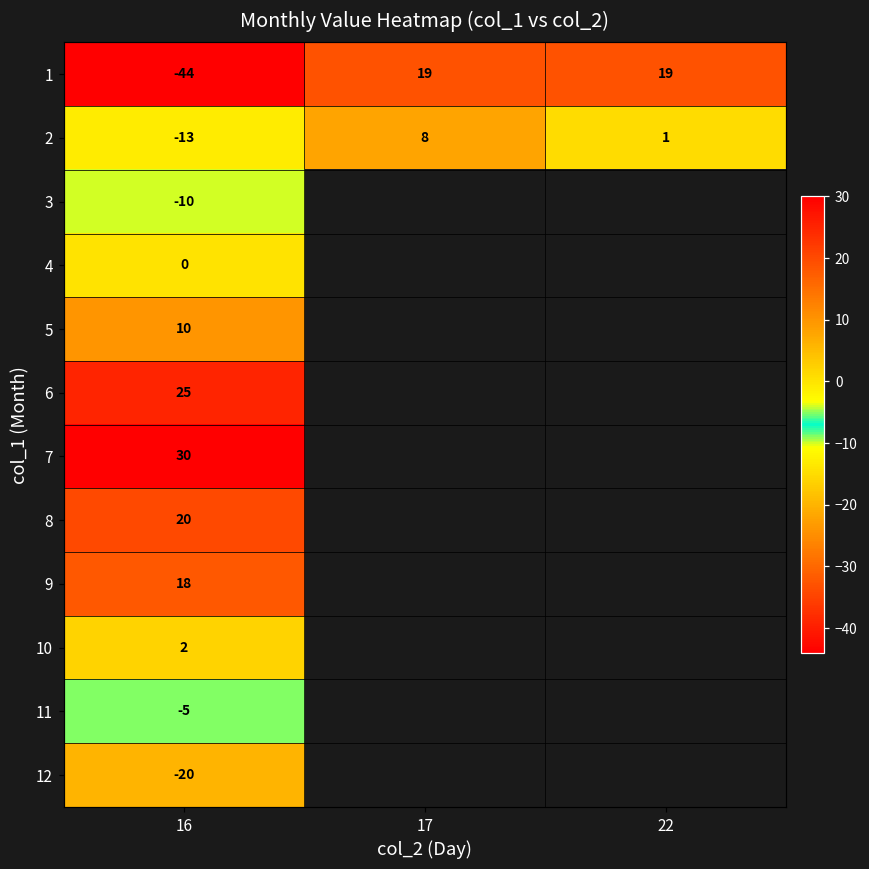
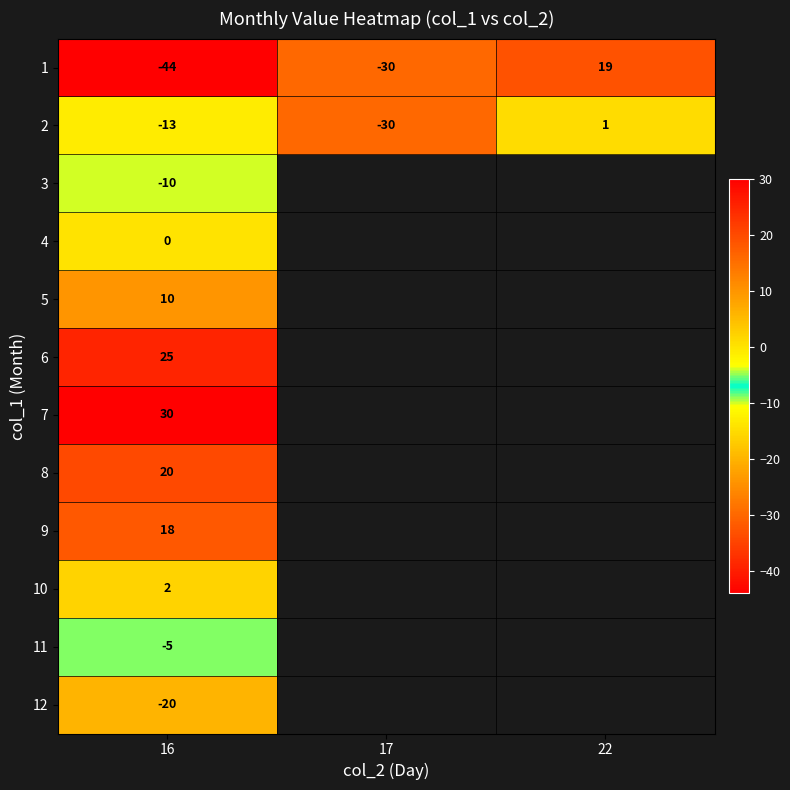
1, 17: 19 -> -30
2, 17: 8 -> -30
